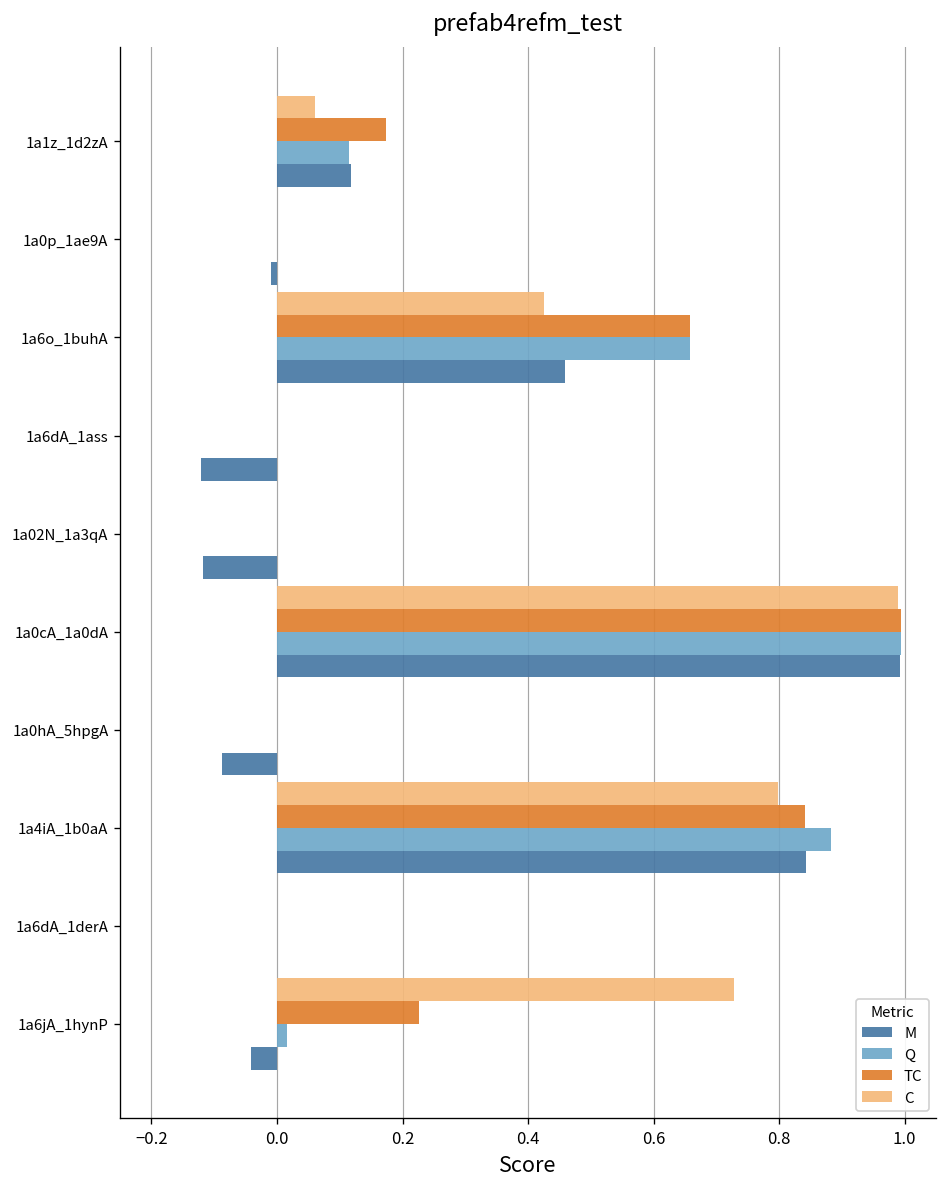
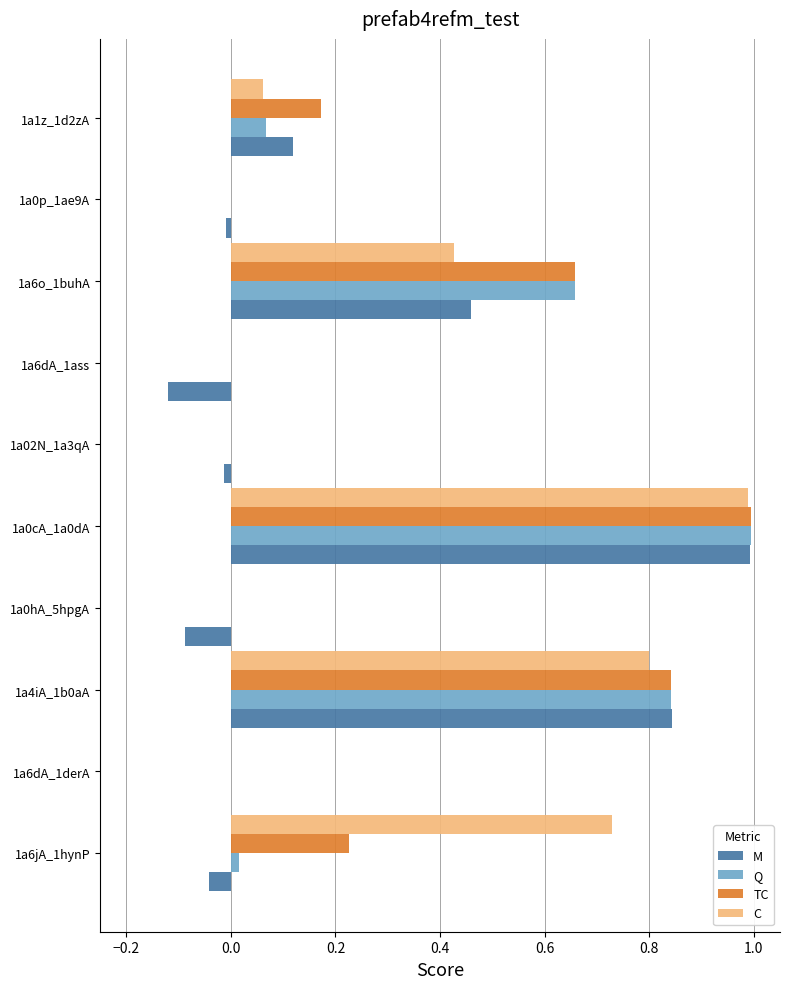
Q, 1a1z_1d2zA: 0.11 -> 0.07
M, 1a02N_1a3qA: -0.12 -> -0.01
Q, 1a4iA_1b0aA: 0.88 -> 0.84
